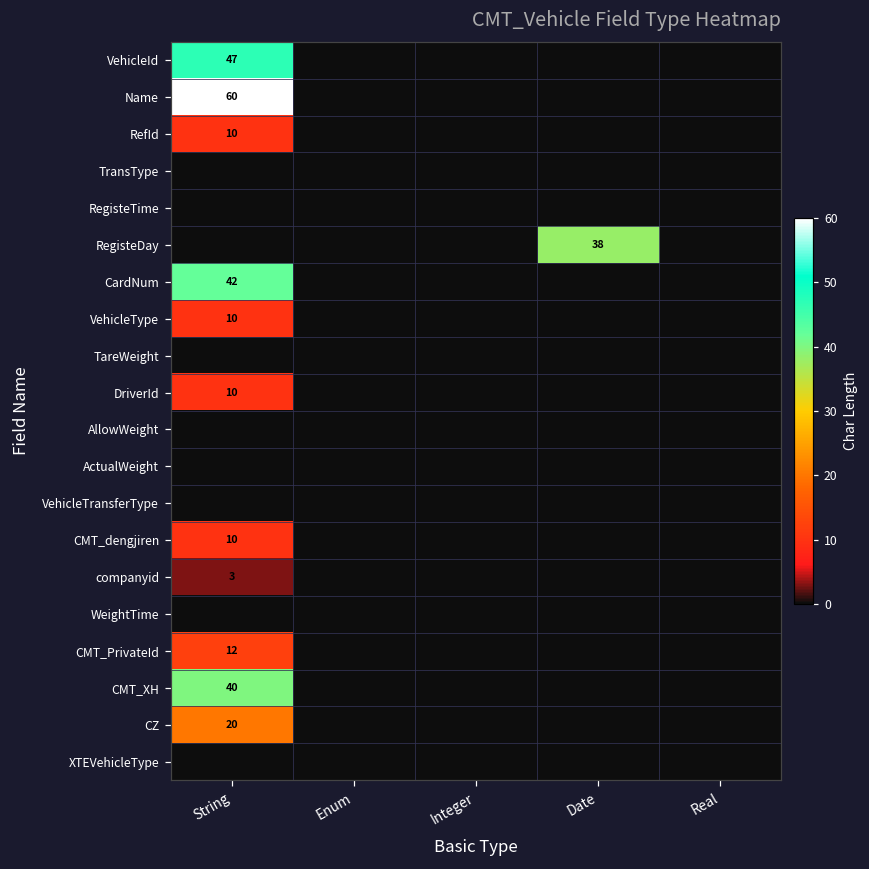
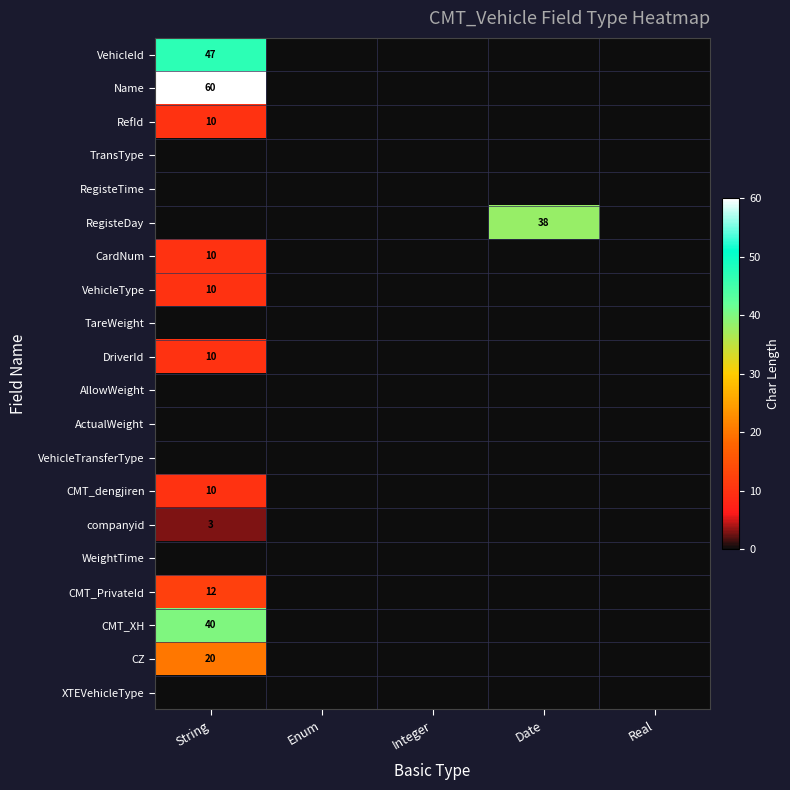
CardNum, String: 42 -> 10
